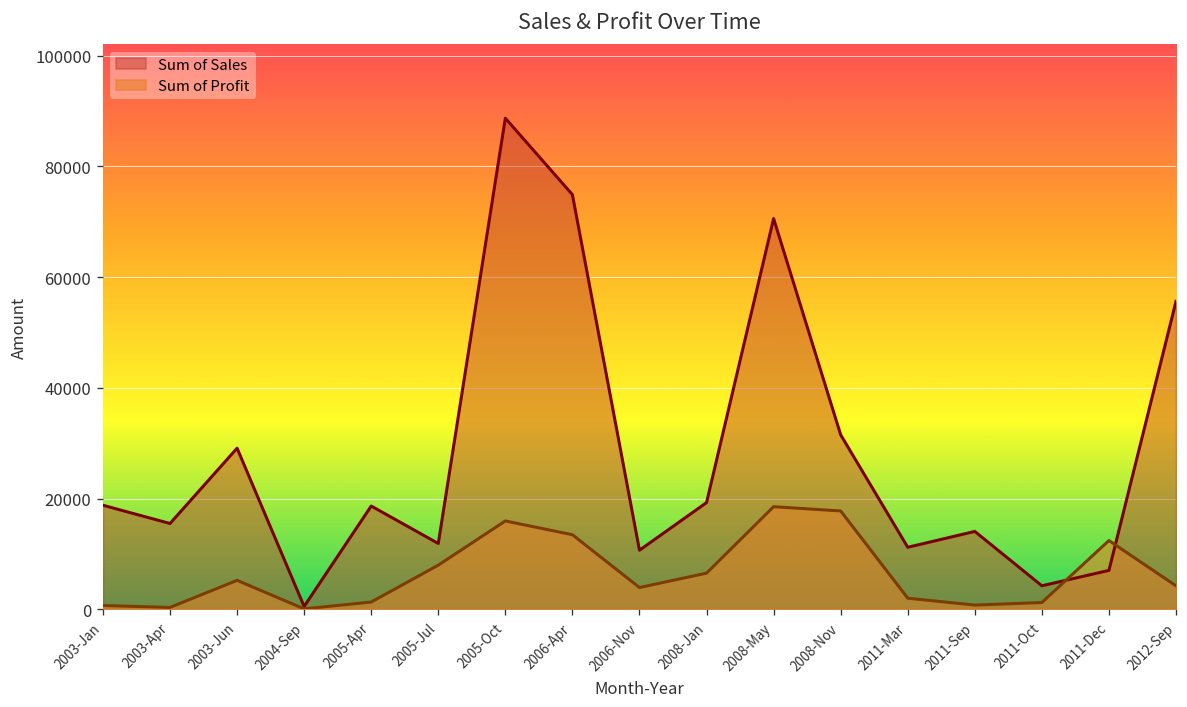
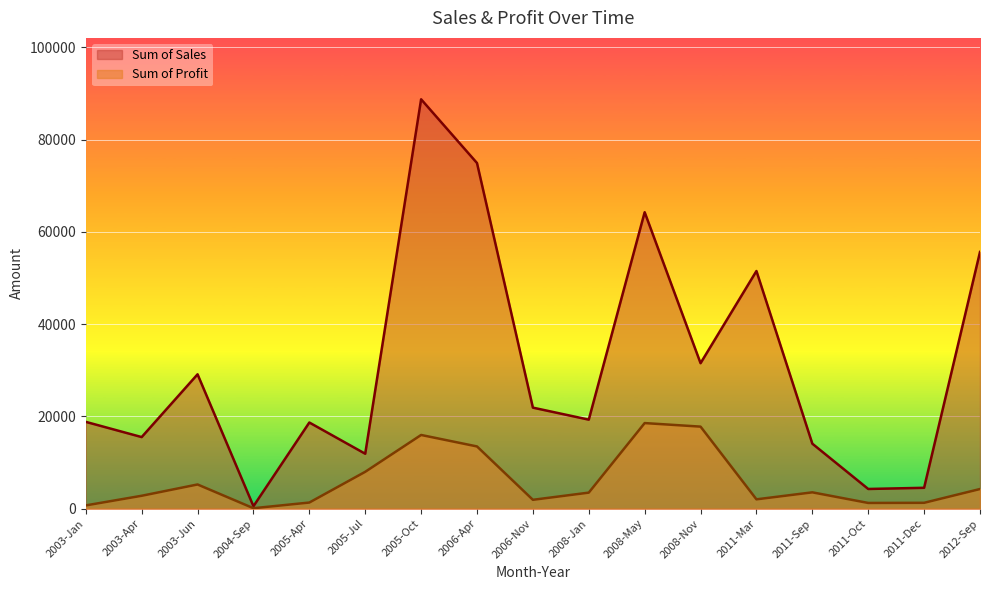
Sum of Profit, 2003-Apr: 0 -> 3000
Sum of Sales, 2006-Nov: 11000 -> 22000
Sum of Profit, 2006-Nov: 4000 -> 2000
Sum of Profit, 2008-Jan: 7000 -> 3000
Sum of Sales, 2008-May: 71000 -> 64000
Sum of Sales, 2011-Mar: 11000 -> 52000
Sum of Profit, 2011-Sep: 1000 -> 4000
Sum of Sales, 2011-Dec: 7000 -> 5000
Sum of Profit, 2011-Dec: 12000 -> 1000
